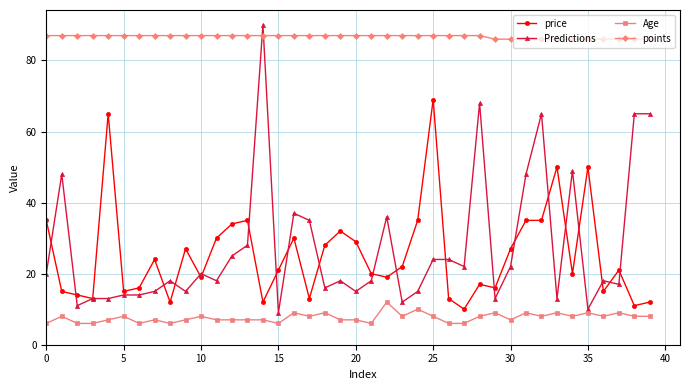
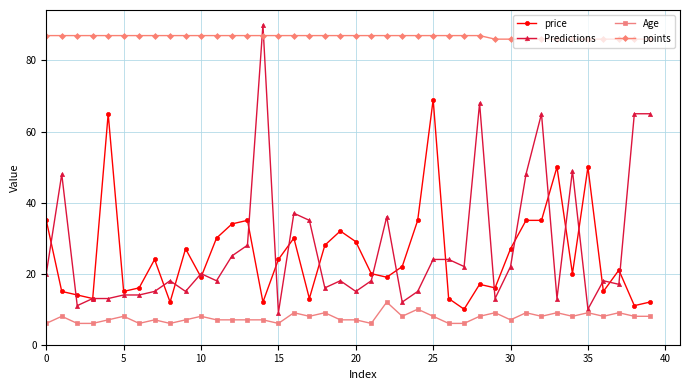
price, 15: 21 -> 24
